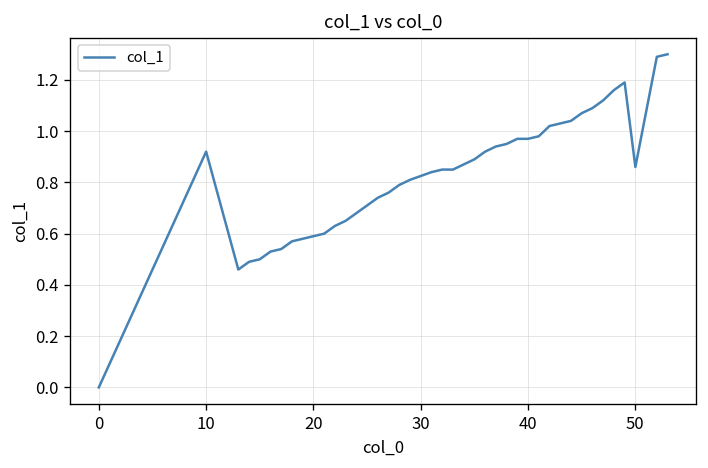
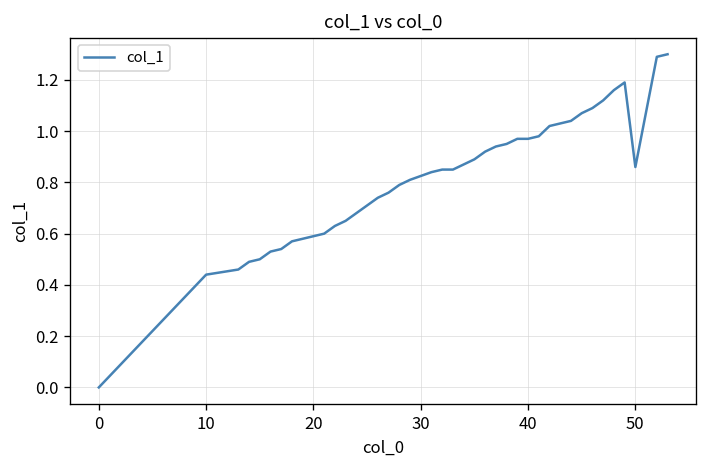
10: 0.92 -> 0.44
